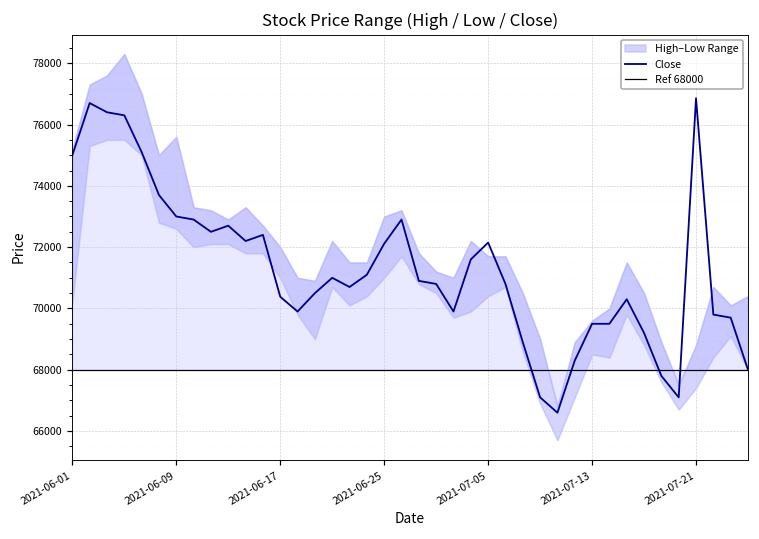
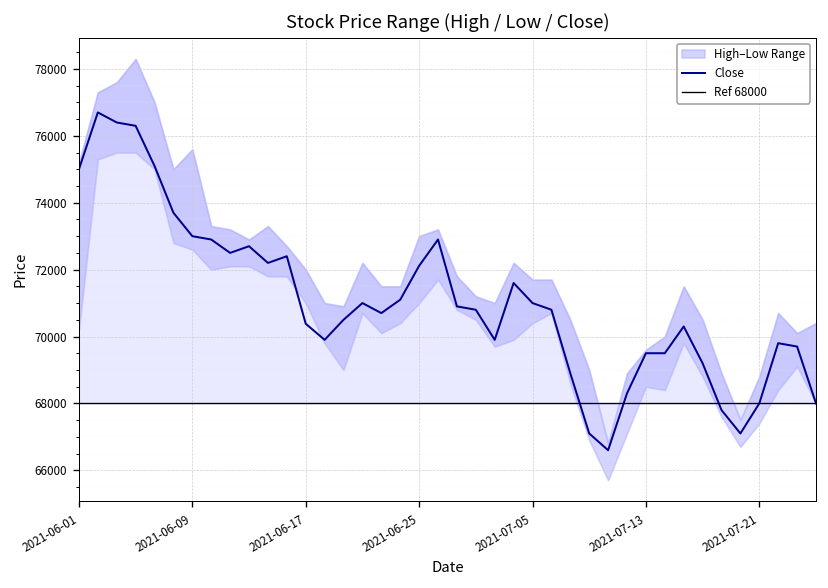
Close, 2021-07-05: 72100 -> 71000
Close, 2021-07-21: 76900 -> 68000
